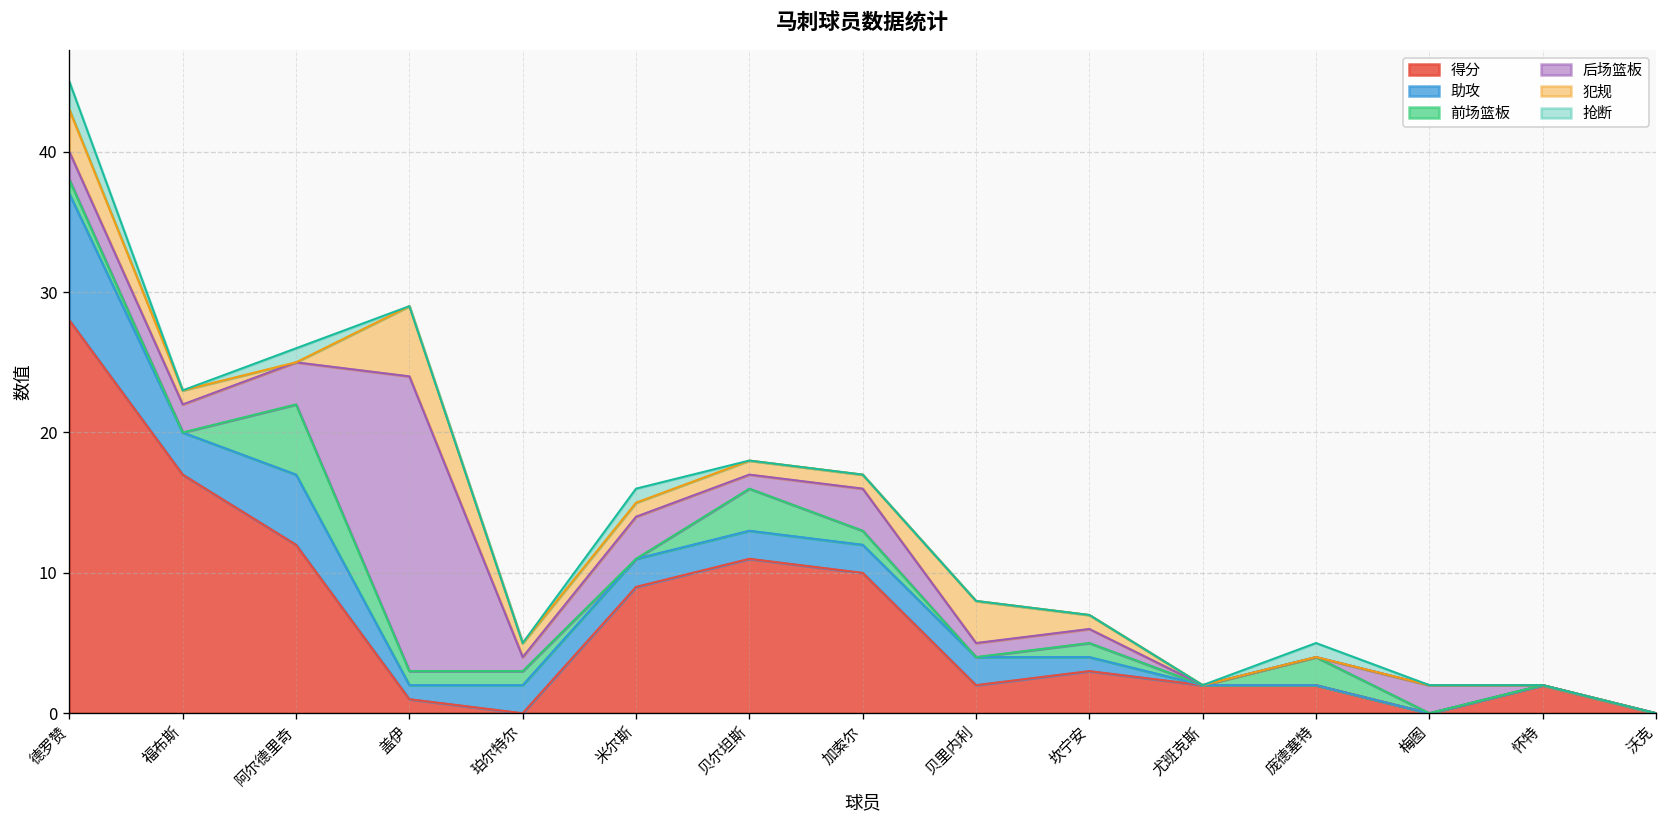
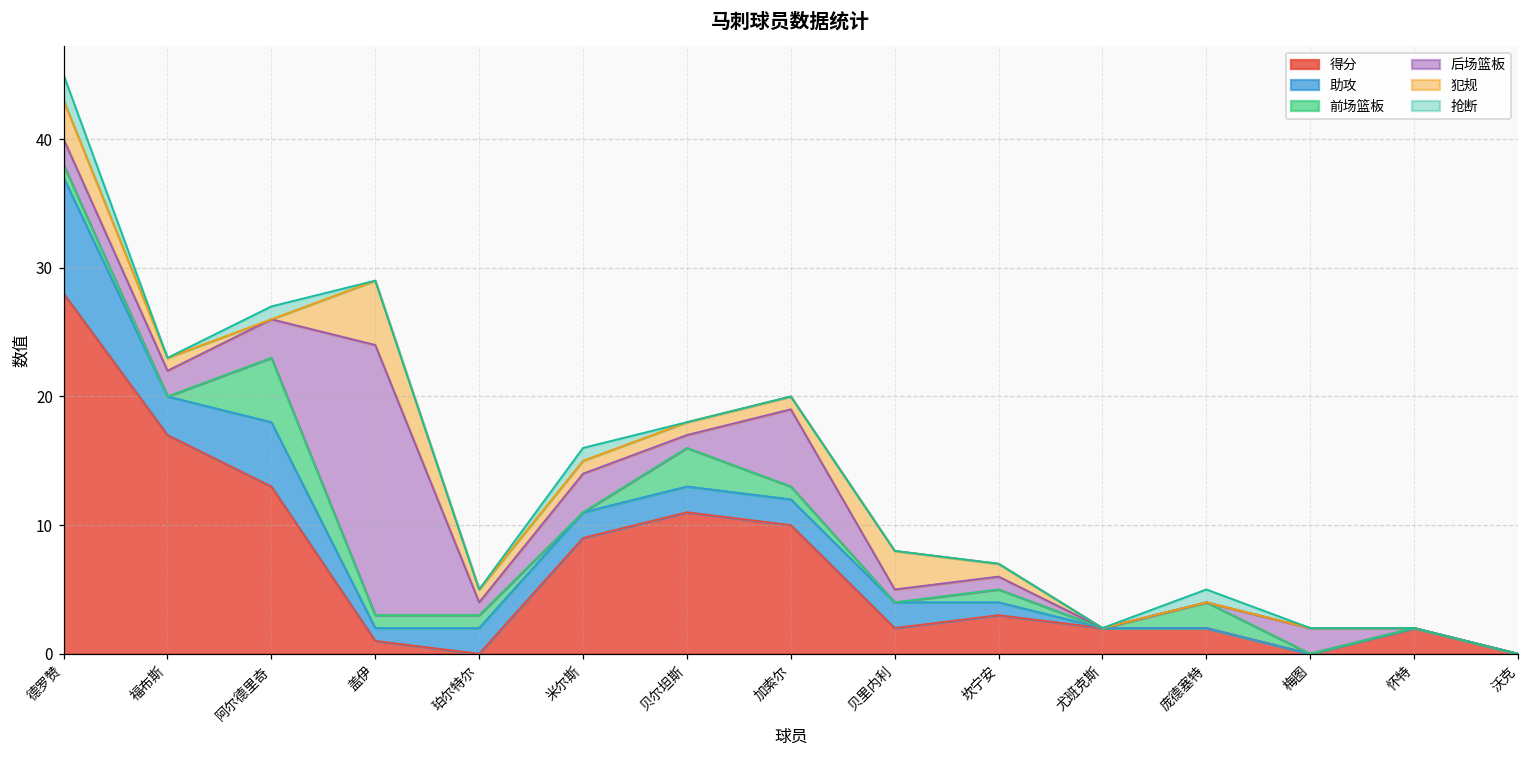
得分, 阿尔德里奇: 12 -> 13
后场篮板, 加索尔: 3 -> 6
